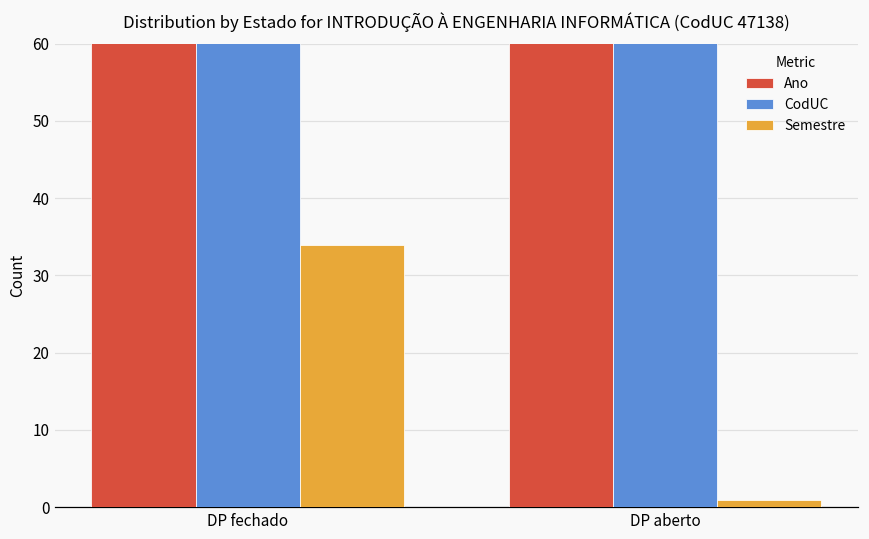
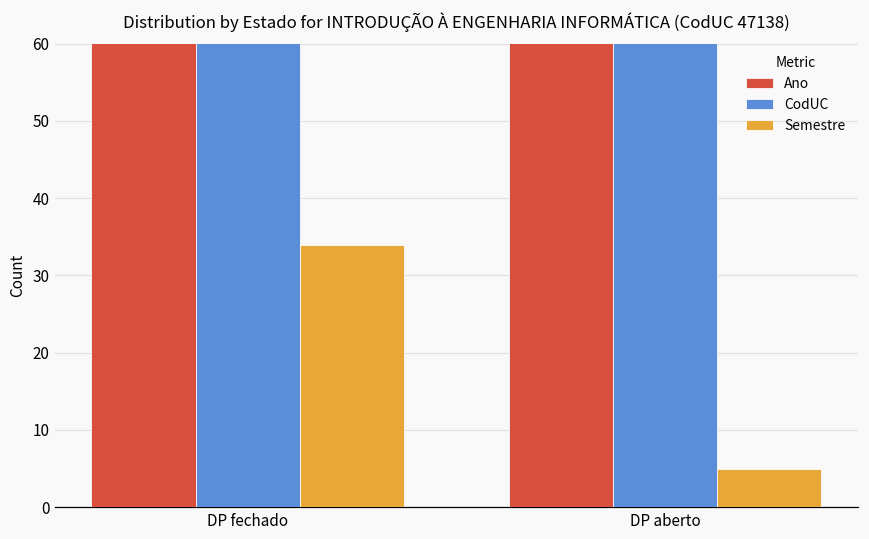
Semestre, DP aberto: 1 -> 5
